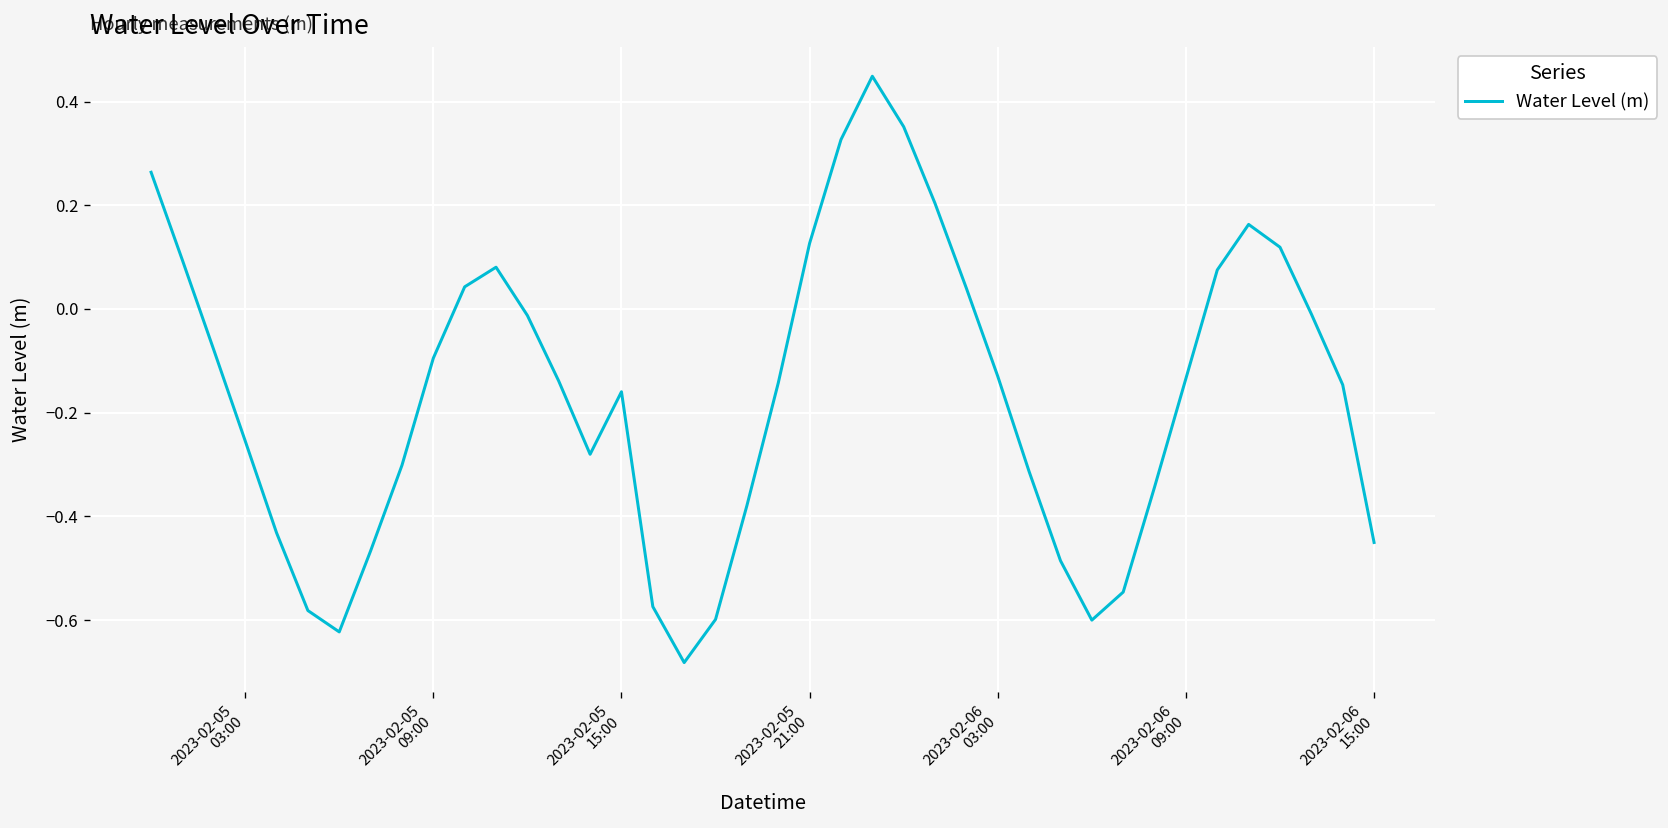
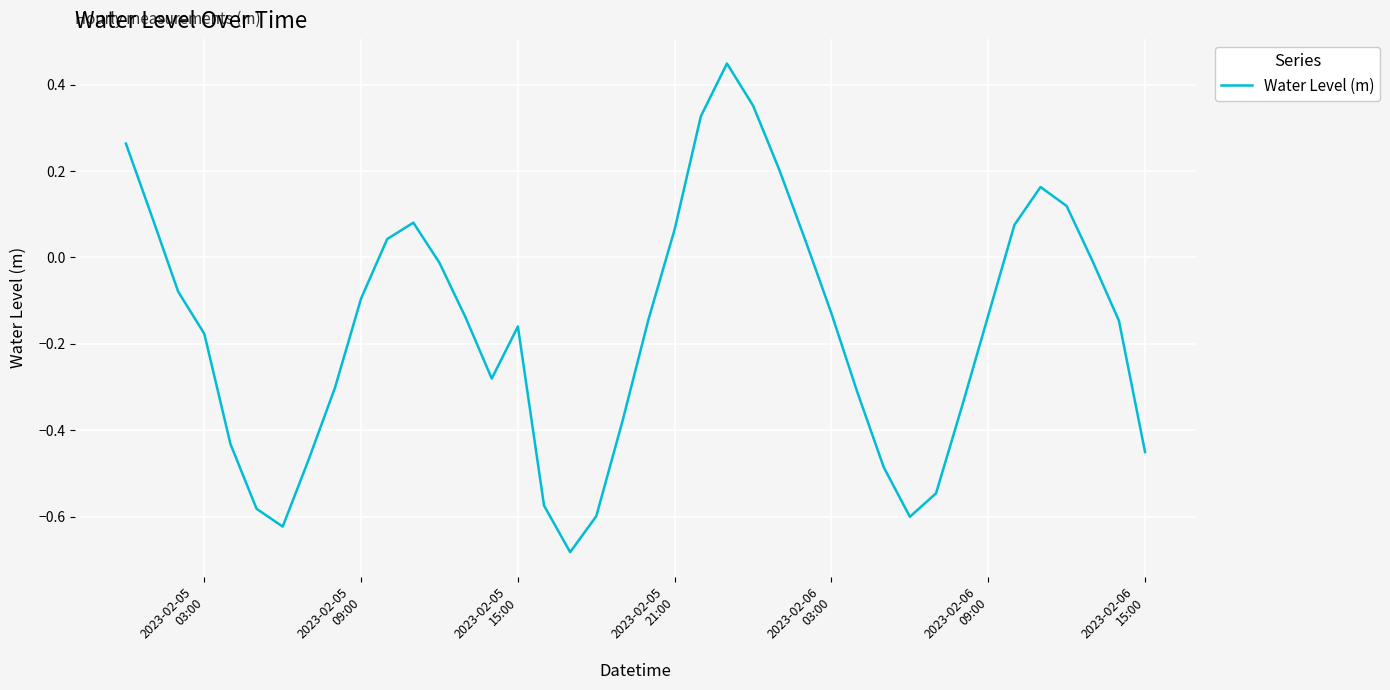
2023-02-05 03:00: -0.25 -> -0.18
2023-02-05 21:00: 0.13 -> 0.07
